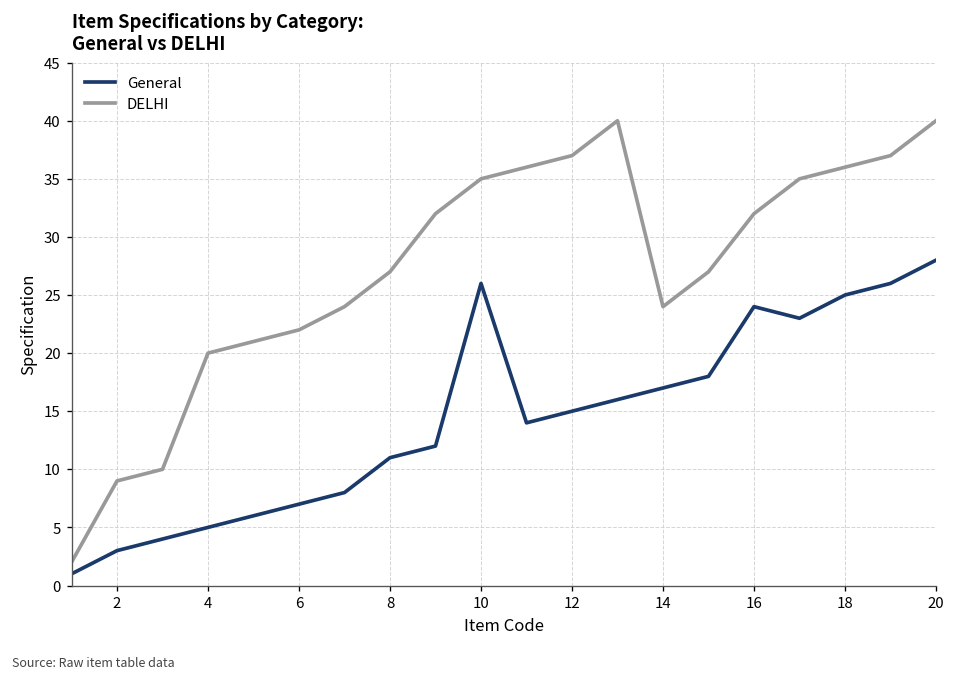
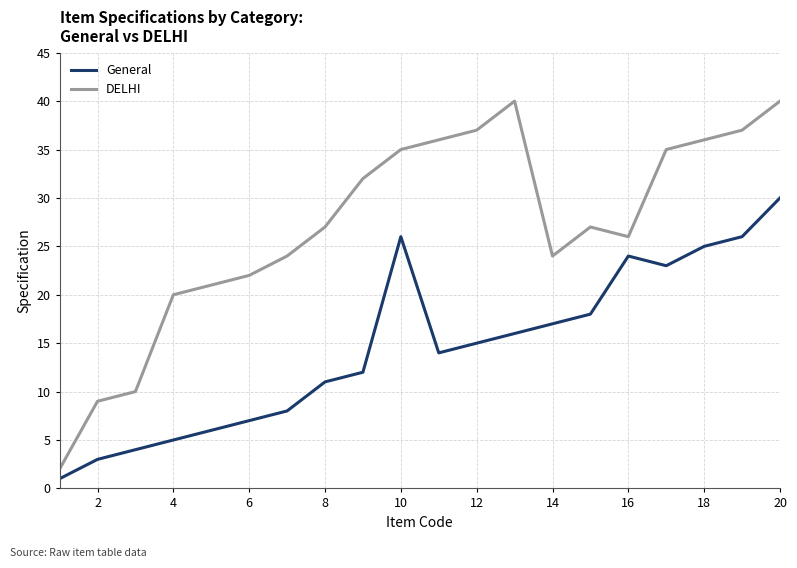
DELHI, 16: 32 -> 26
General, 20: 28 -> 30
